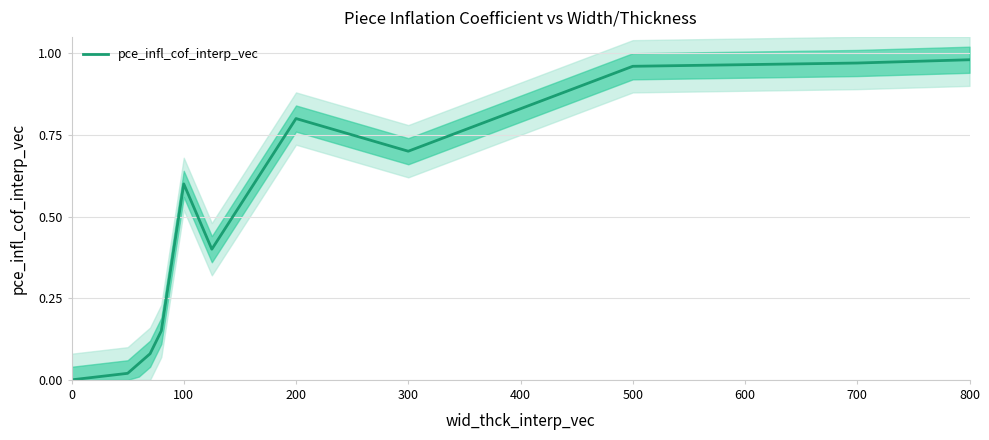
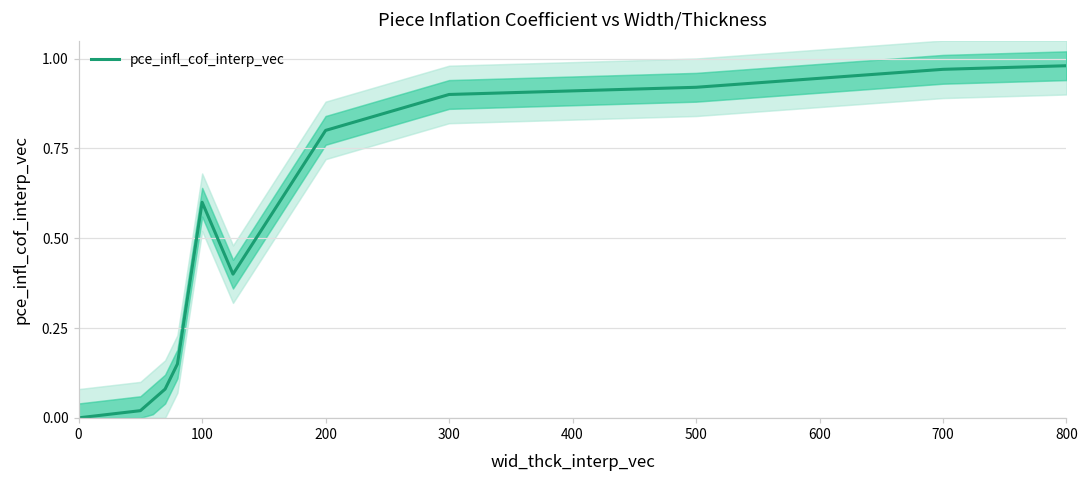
pce_infl_cof_interp_vec, 300: 0.7 -> 0.9
pce_infl_cof_interp_vec, 500: 0.96 -> 0.92
